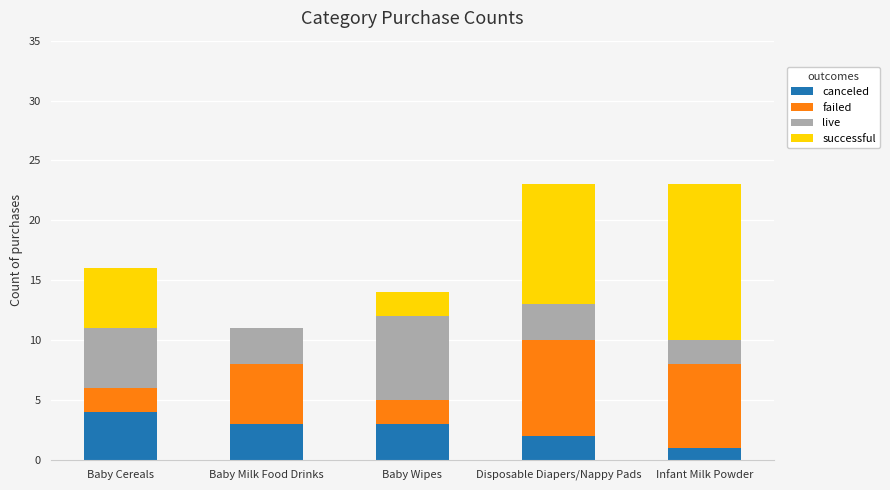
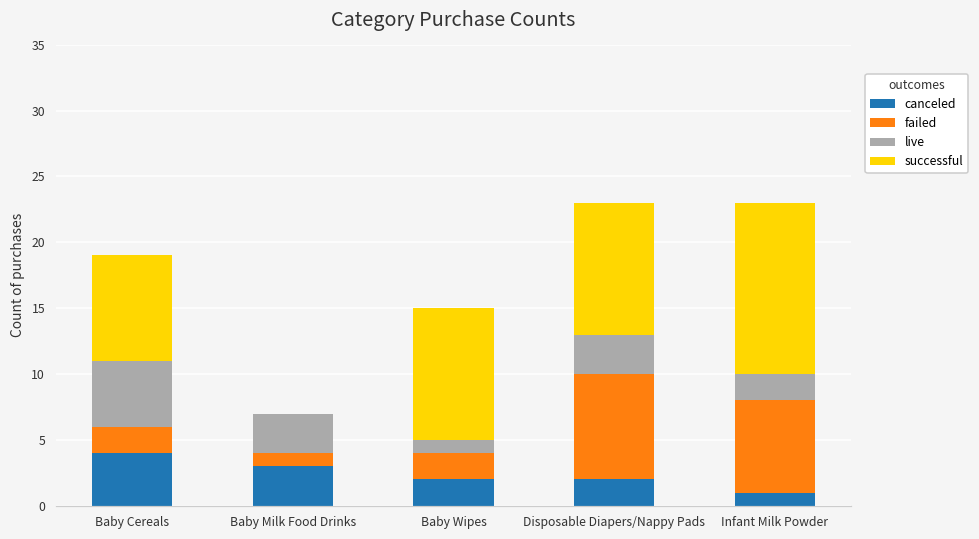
successful, Baby Cereals: 5 -> 8
failed, Baby Milk Food Drinks: 5 -> 1
canceled, Baby Wipes: 3 -> 2
live, Baby Wipes: 7 -> 1
successful, Baby Wipes: 2 -> 10
